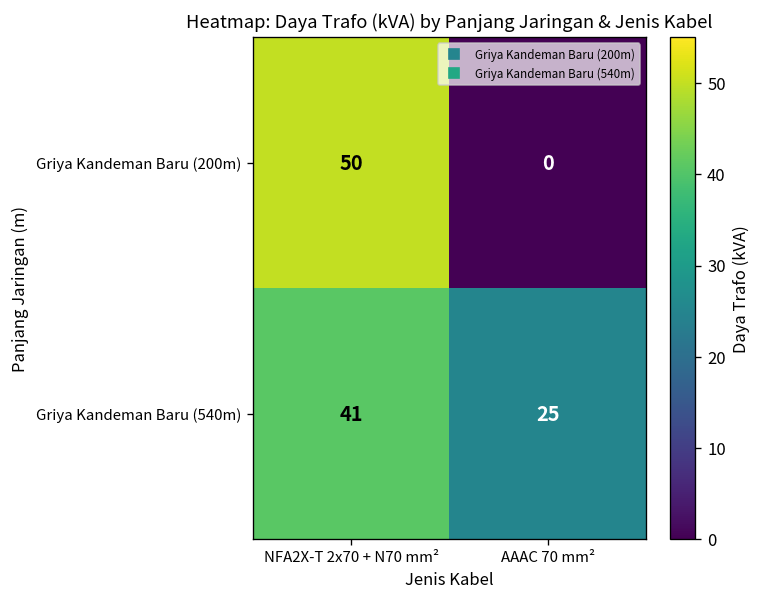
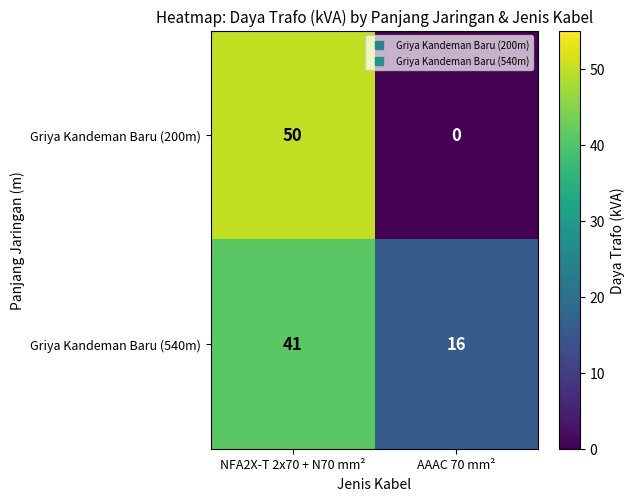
Griya Kandeman Baru (540m), AAAC 70 mm²: 25 -> 16
